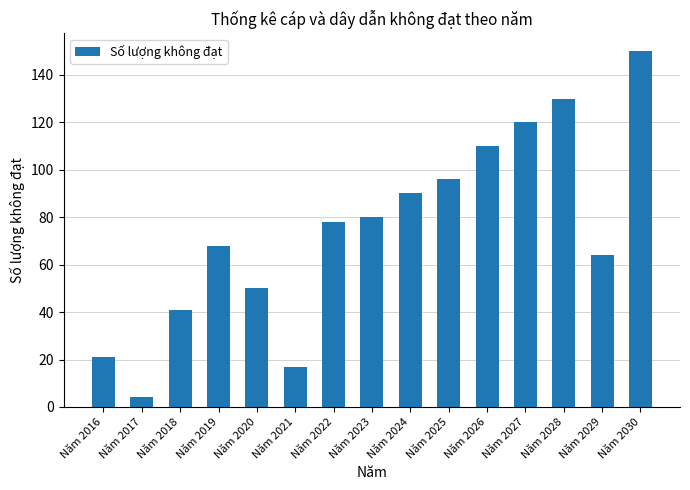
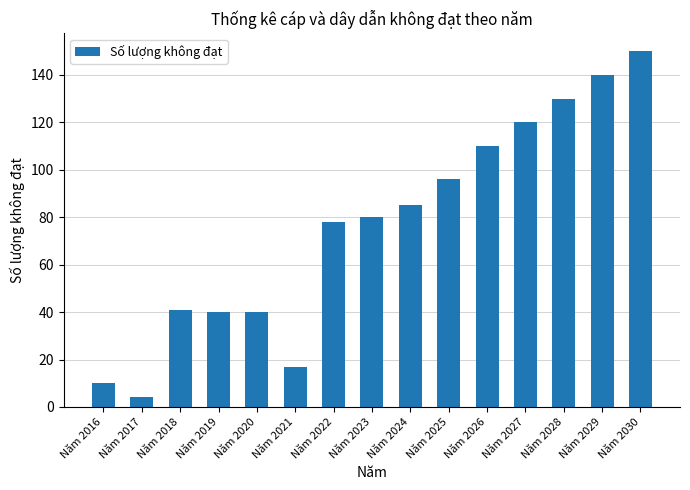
Năm 2016: 21 -> 10
Năm 2019: 68 -> 40
Năm 2020: 50 -> 40
Năm 2024: 90 -> 85
Năm 2029: 64 -> 140
